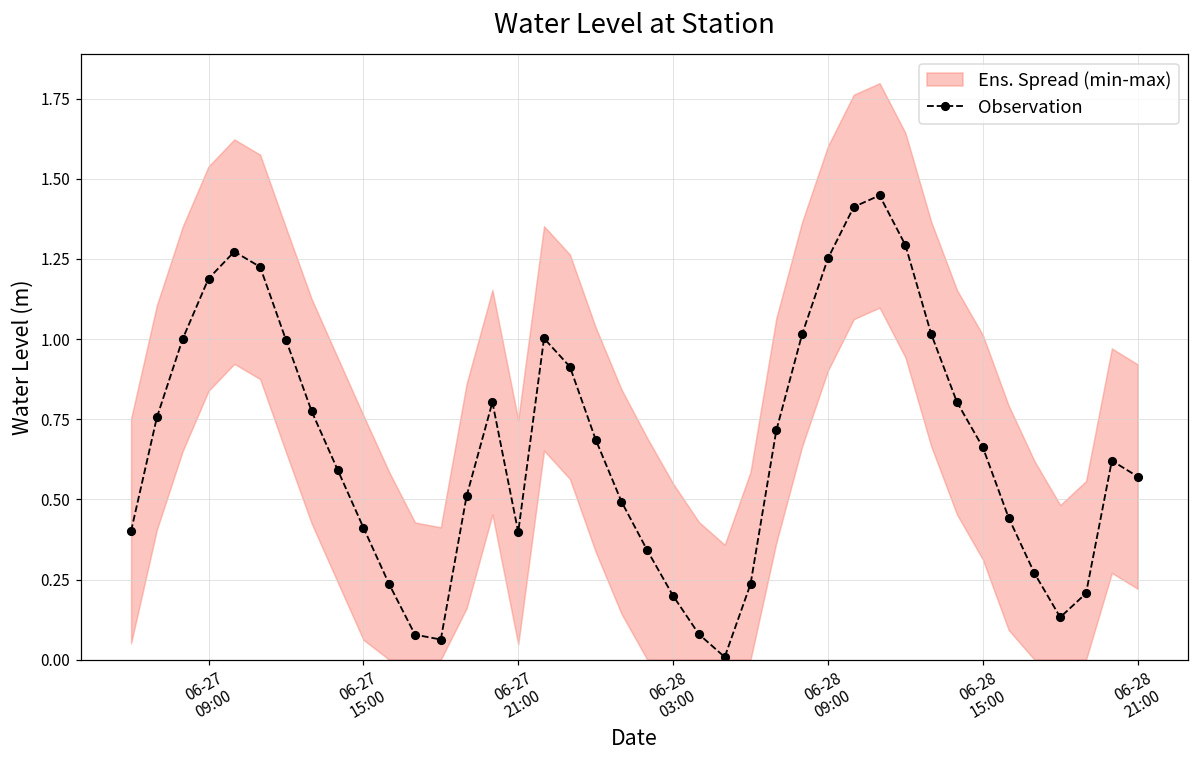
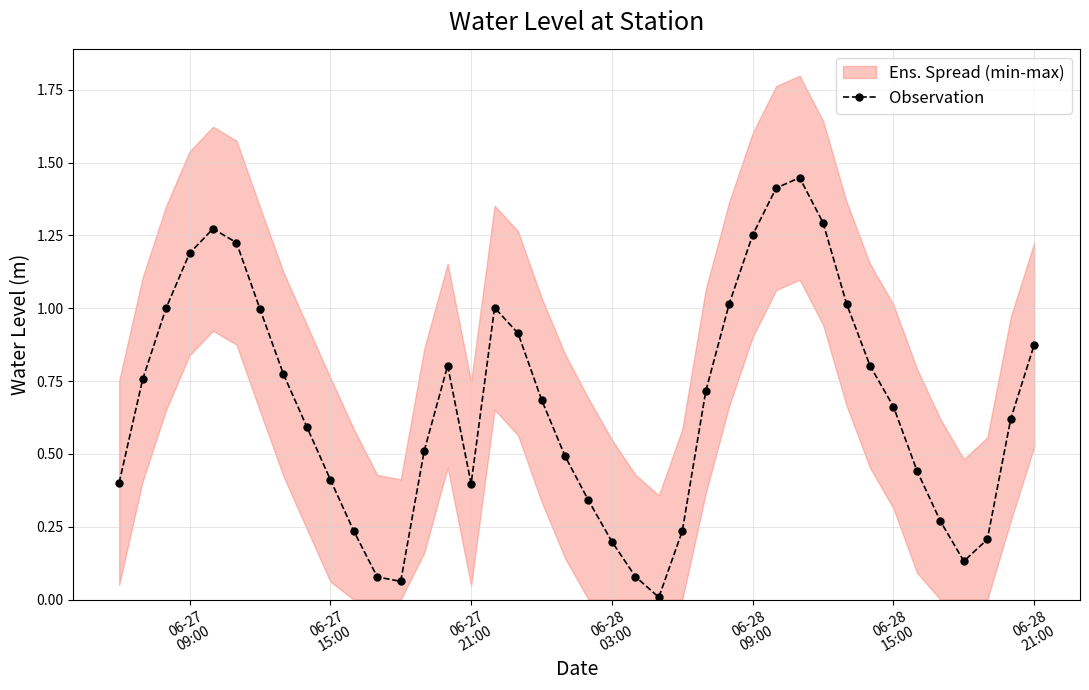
Observation, 06-28 21:00: 0.57 -> 0.88
